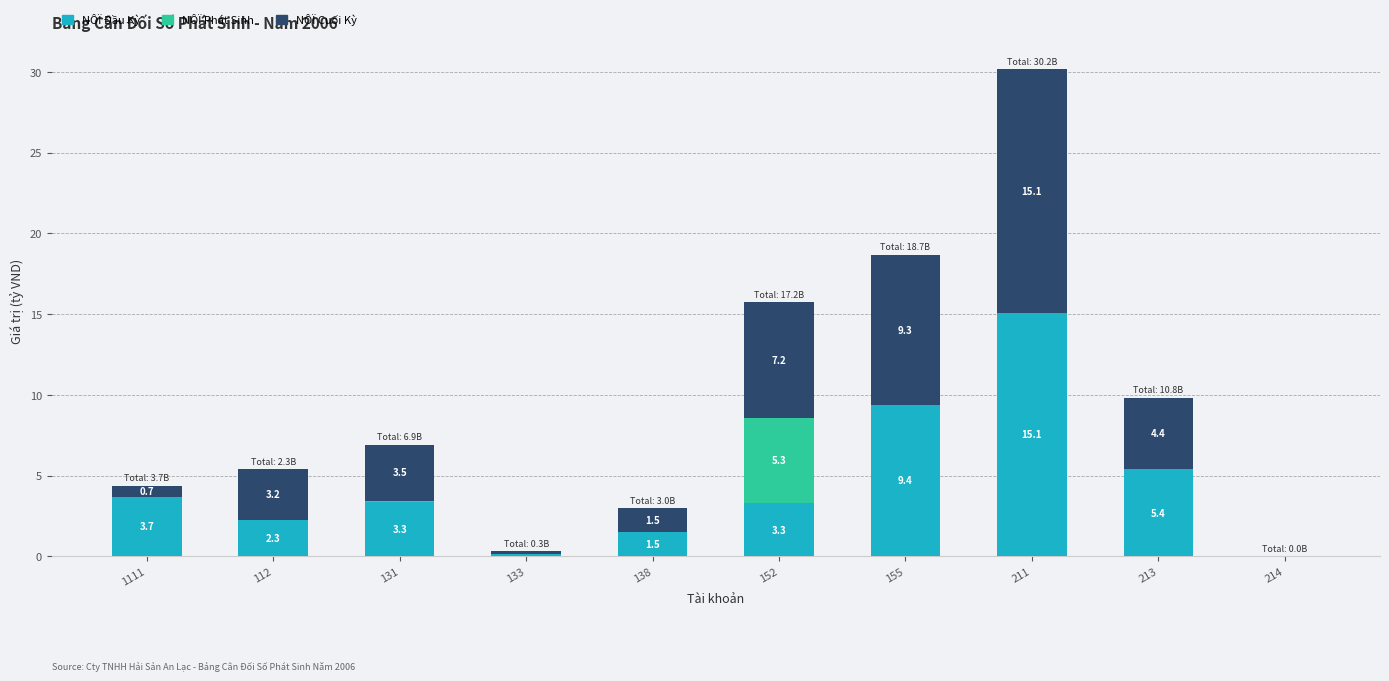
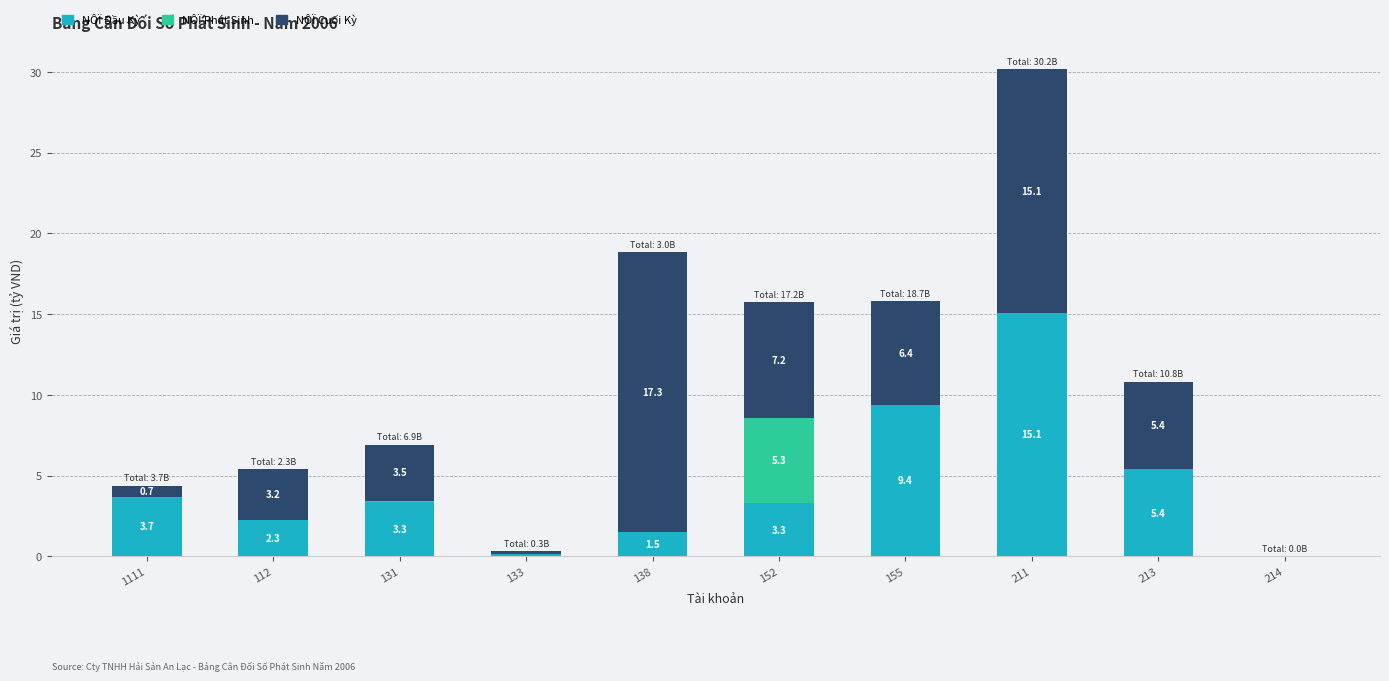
NÔÏ Cuối Kỳ, 138: 1.5 -> 17.3
NÔÏ Cuối Kỳ, 155: 9.3 -> 6.4
NÔÏ Cuối Kỳ, 213: 4.4 -> 5.4
